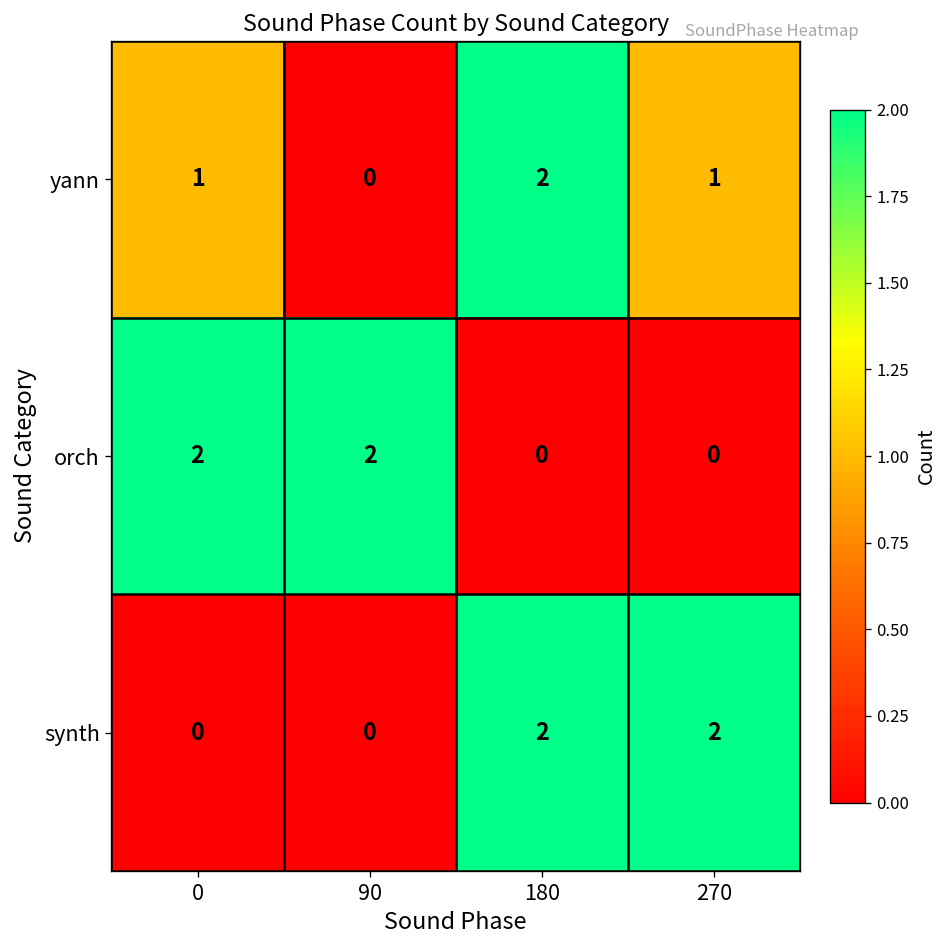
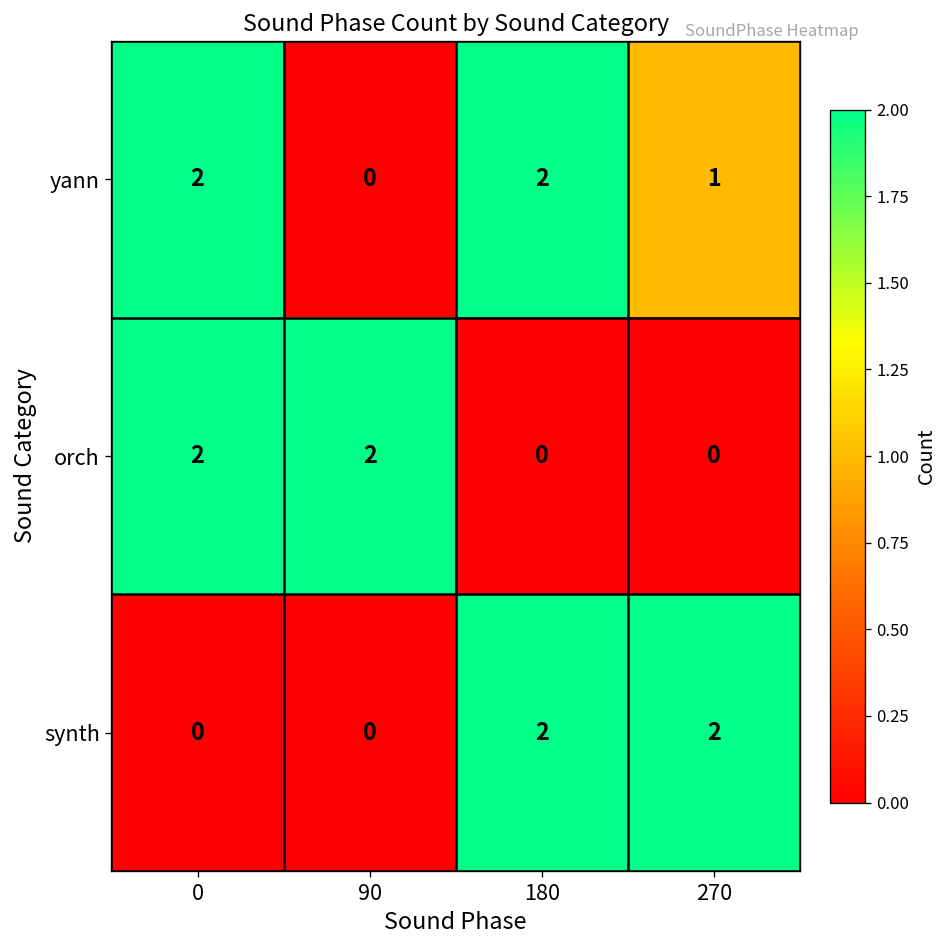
yann, 0: 1 -> 2
